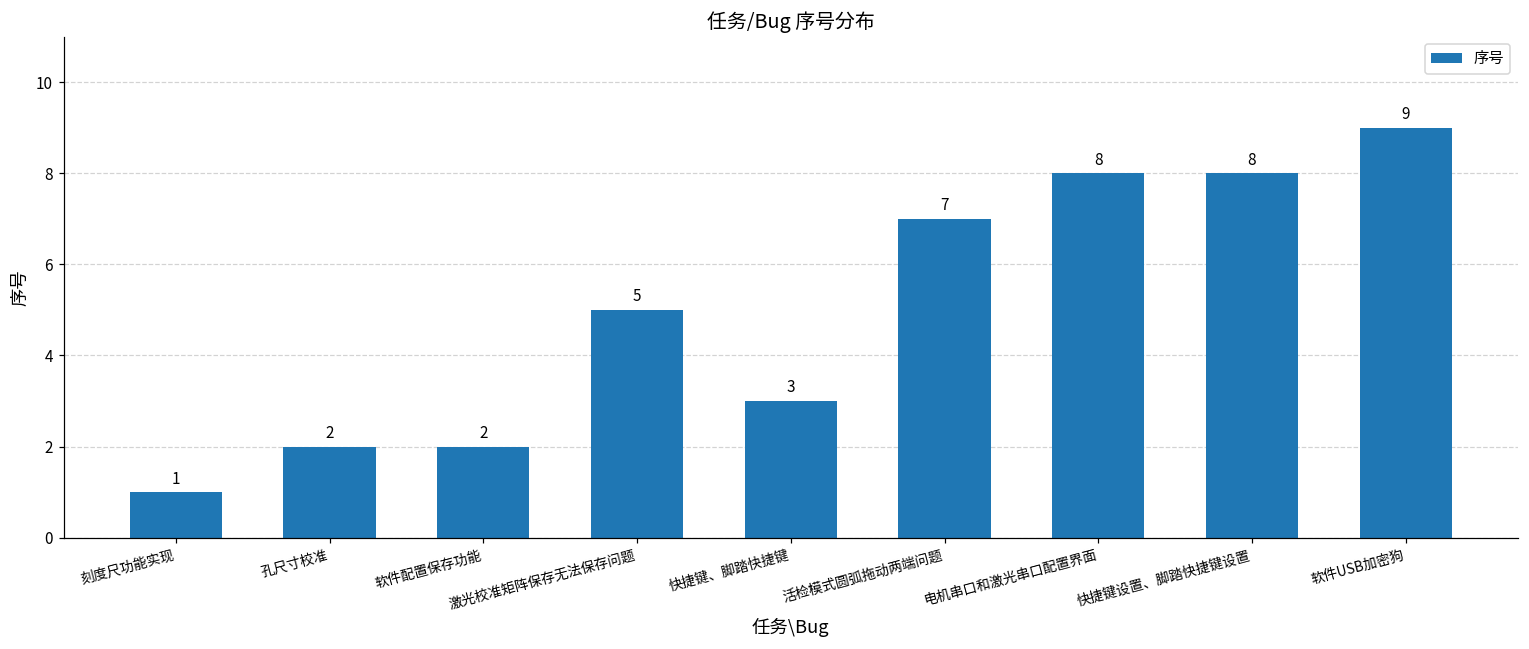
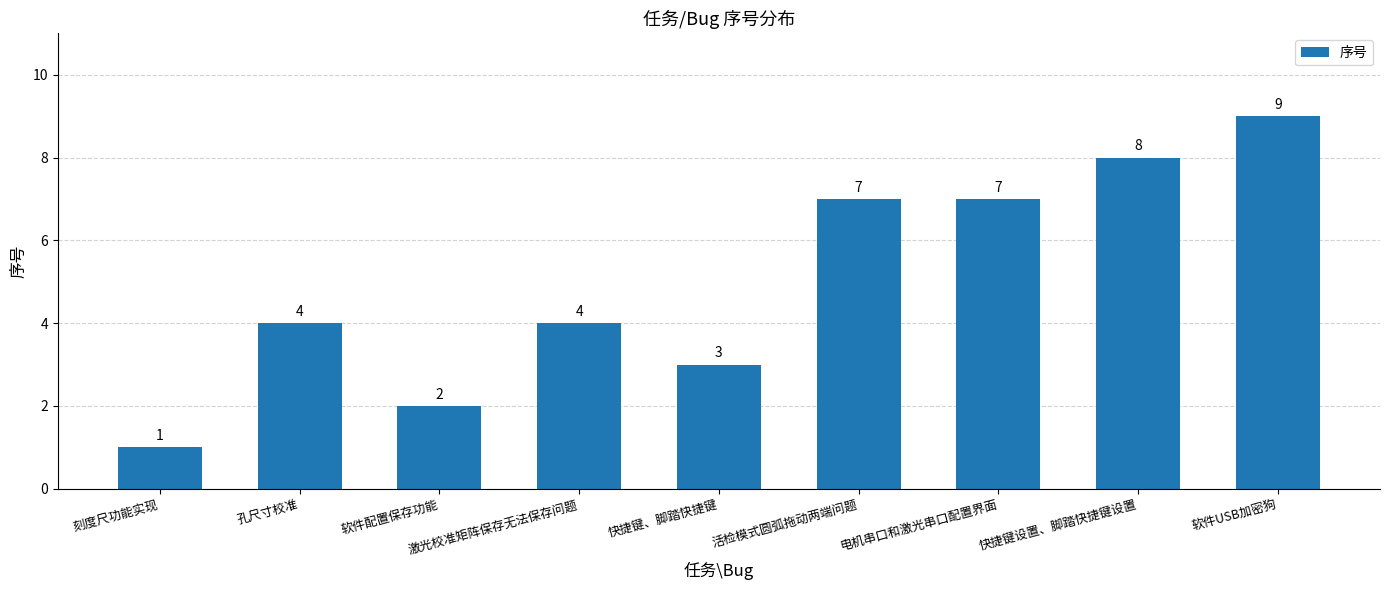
孔尺寸校准: 2 -> 4
激光校准矩阵保存无法保存问题: 5 -> 4
电机串口和激光串口配置界面: 8 -> 7
